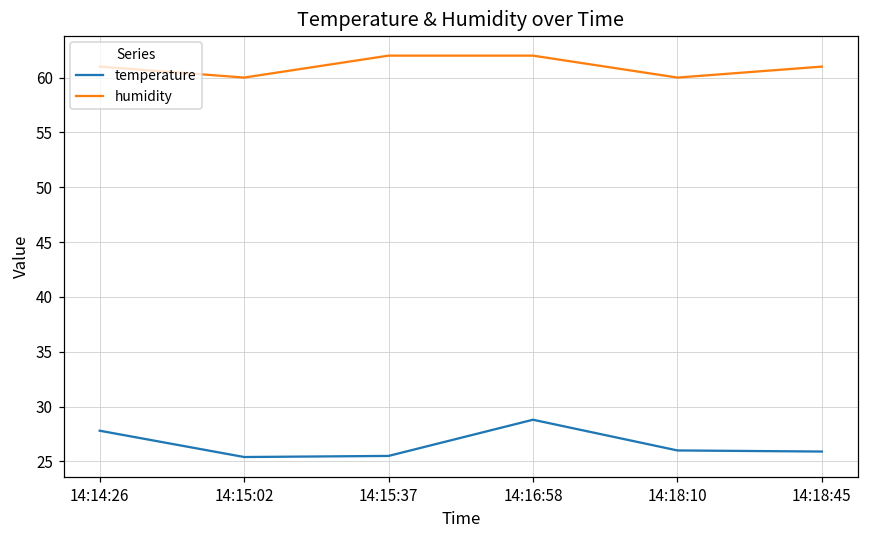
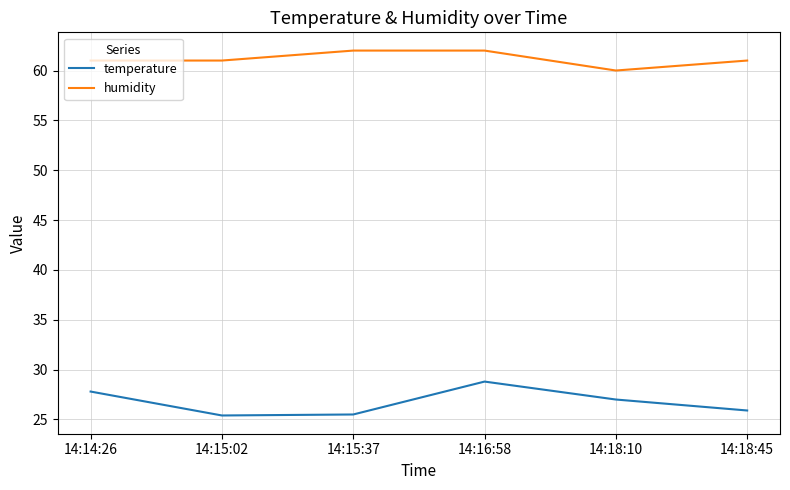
humidity, 14:15:02: 60 -> 61
temperature, 14:18:10: 26 -> 27
